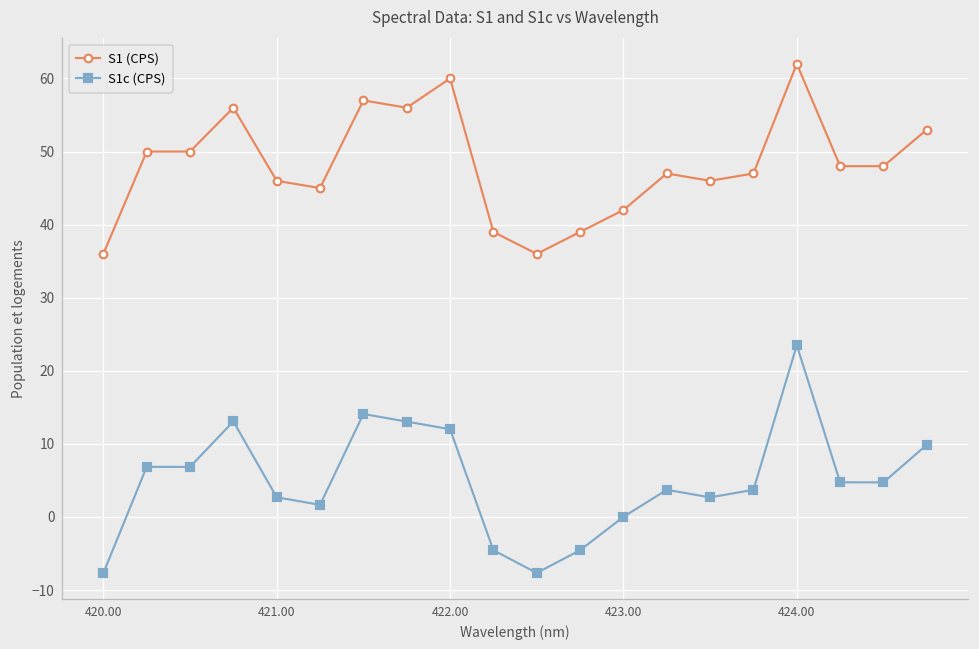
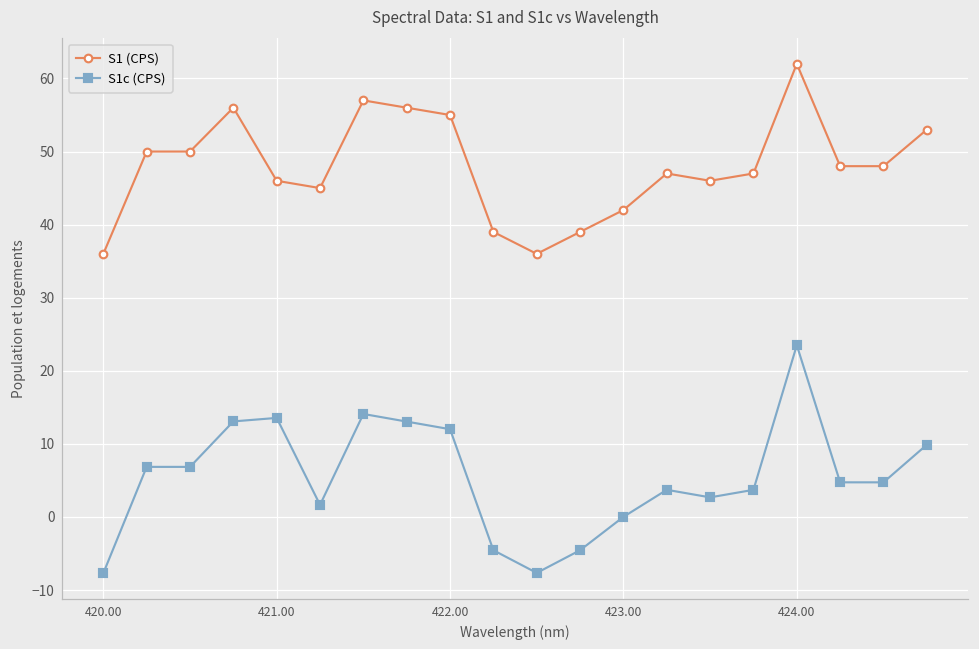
S1c (CPS), 421.00: 3 -> 14
S1 (CPS), 422.00: 60 -> 55
